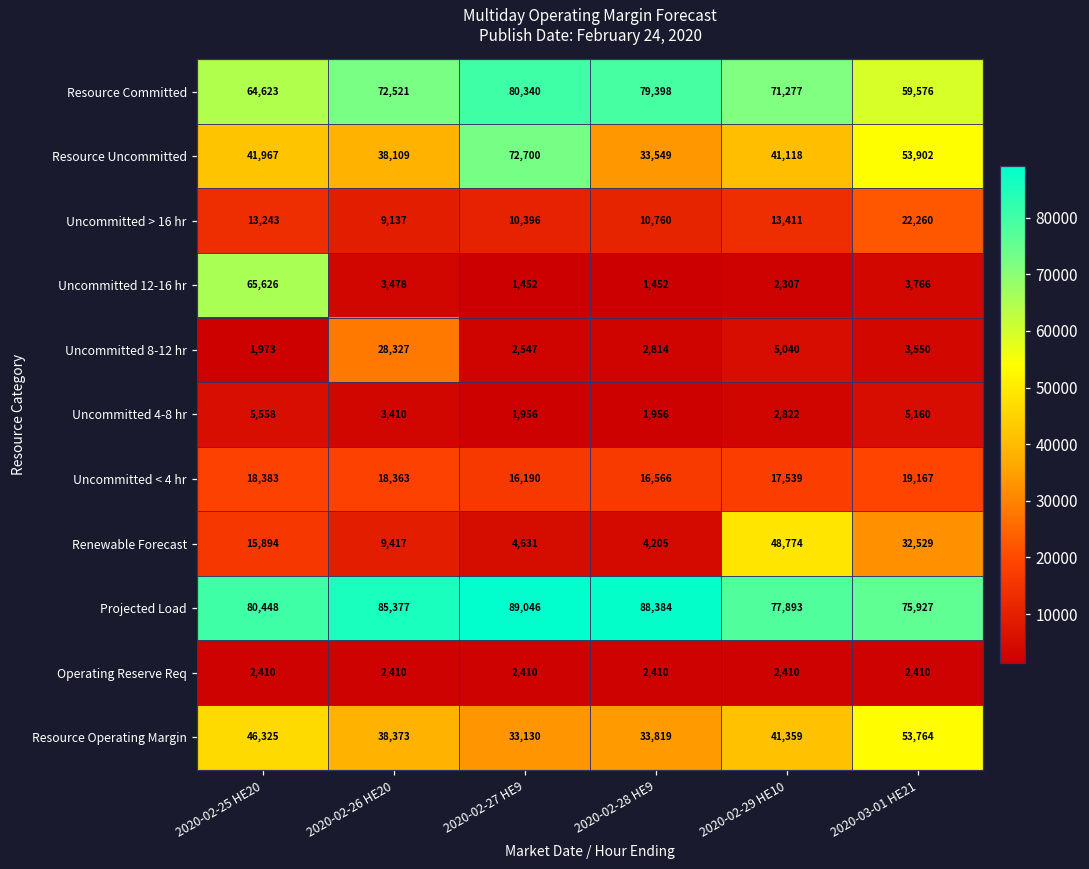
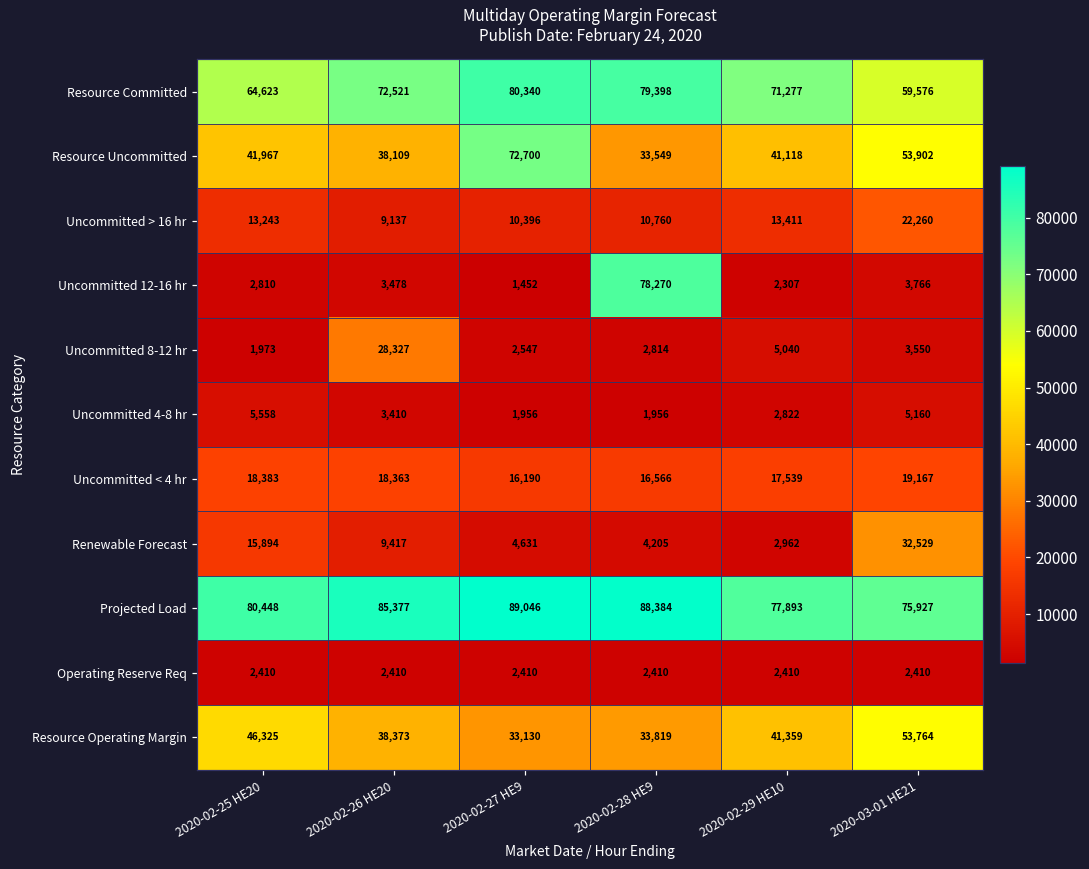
Uncommitted 12-16 hr, 2020-02-25 HE20: 65,626 -> 2,810
Uncommitted 12-16 hr, 2020-02-28 HE9: 1,452 -> 78,270
Renewable Forecast, 2020-02-29 HE10: 48,774 -> 2,962
